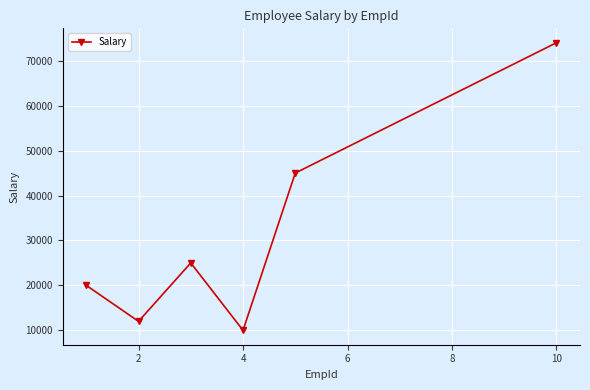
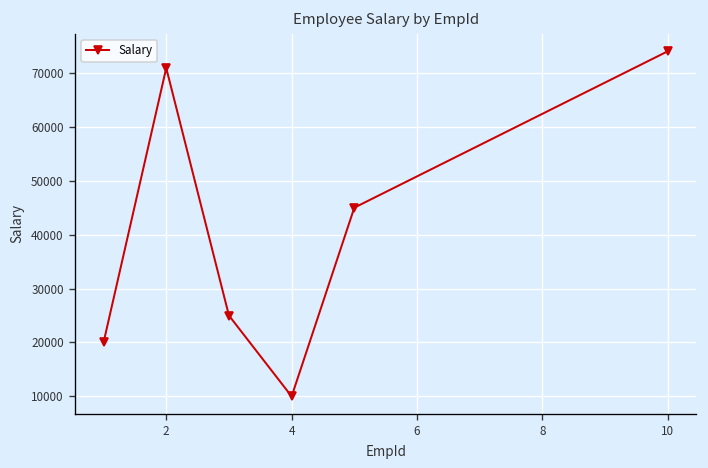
2: 12000 -> 71000
